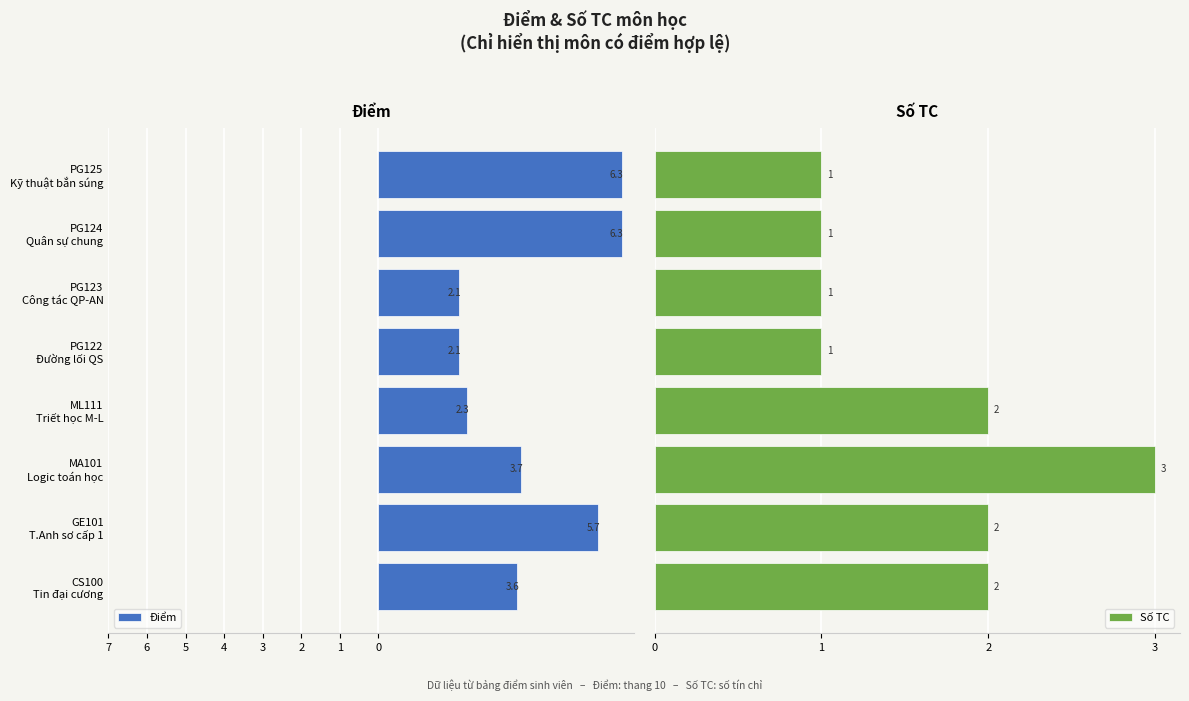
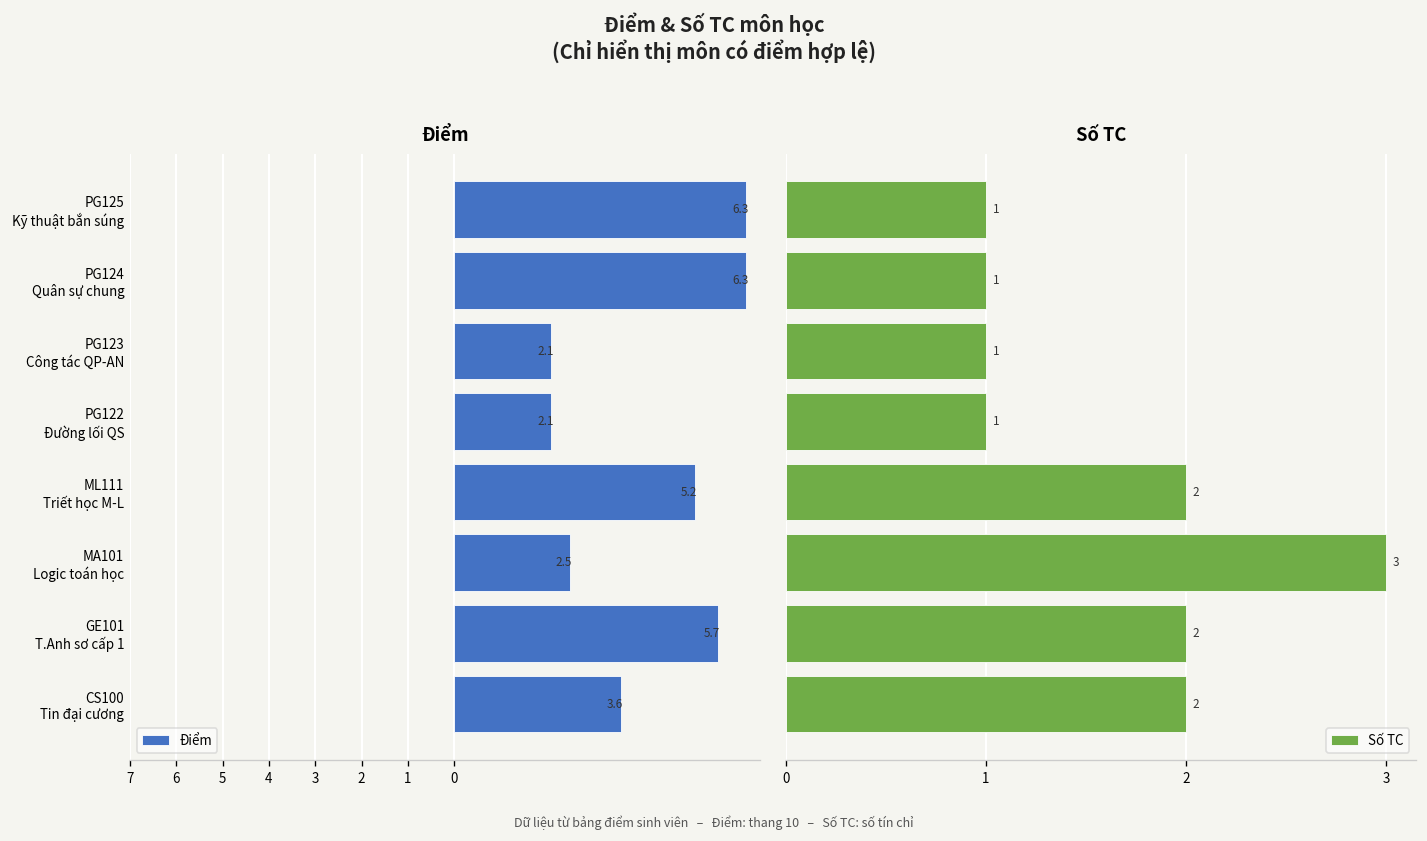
Điểm, ML111 Triết học M-L: 2.3 -> 5.2
Điểm, MA101 Logic toán học: 3.7 -> 2.5
